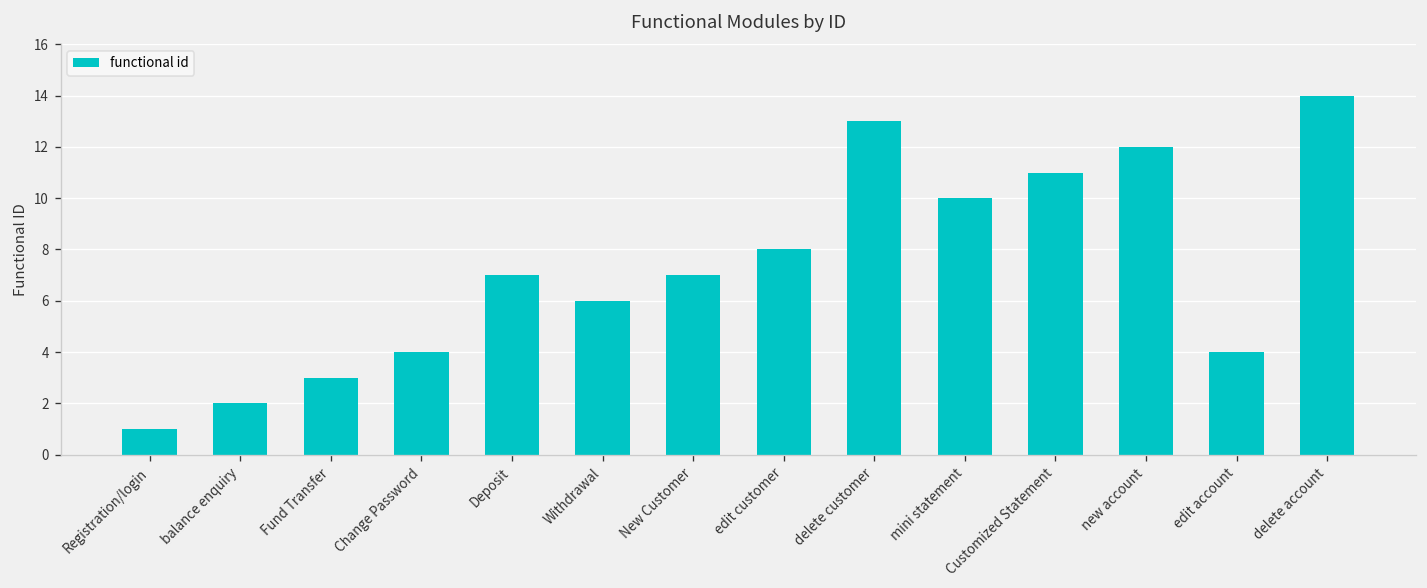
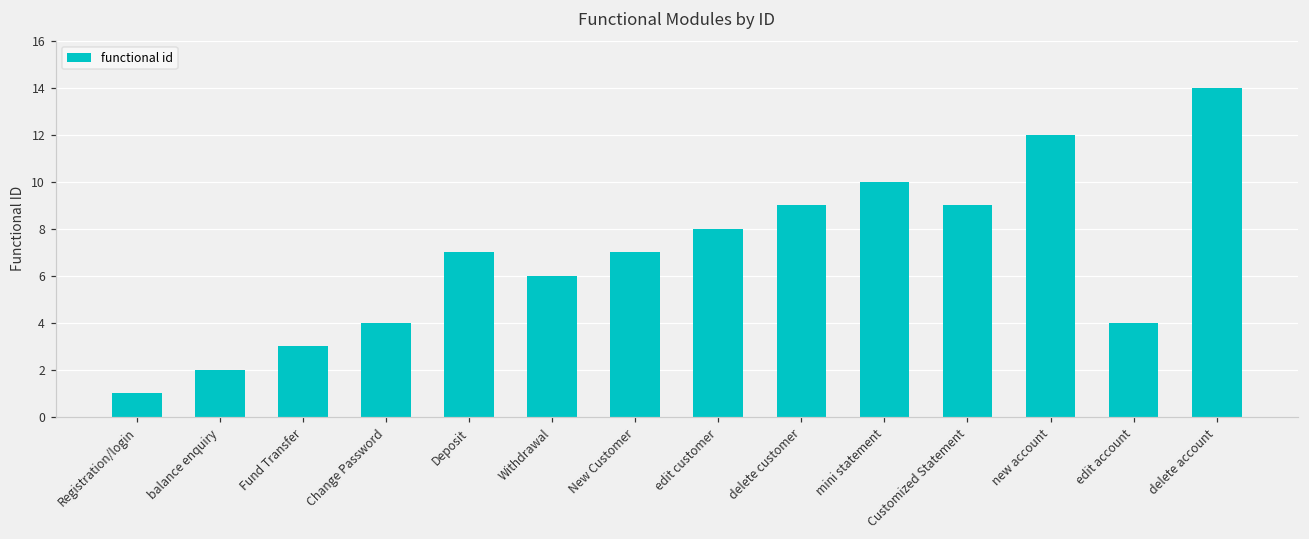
delete customer: 13 -> 9
Customized Statement: 11 -> 9
